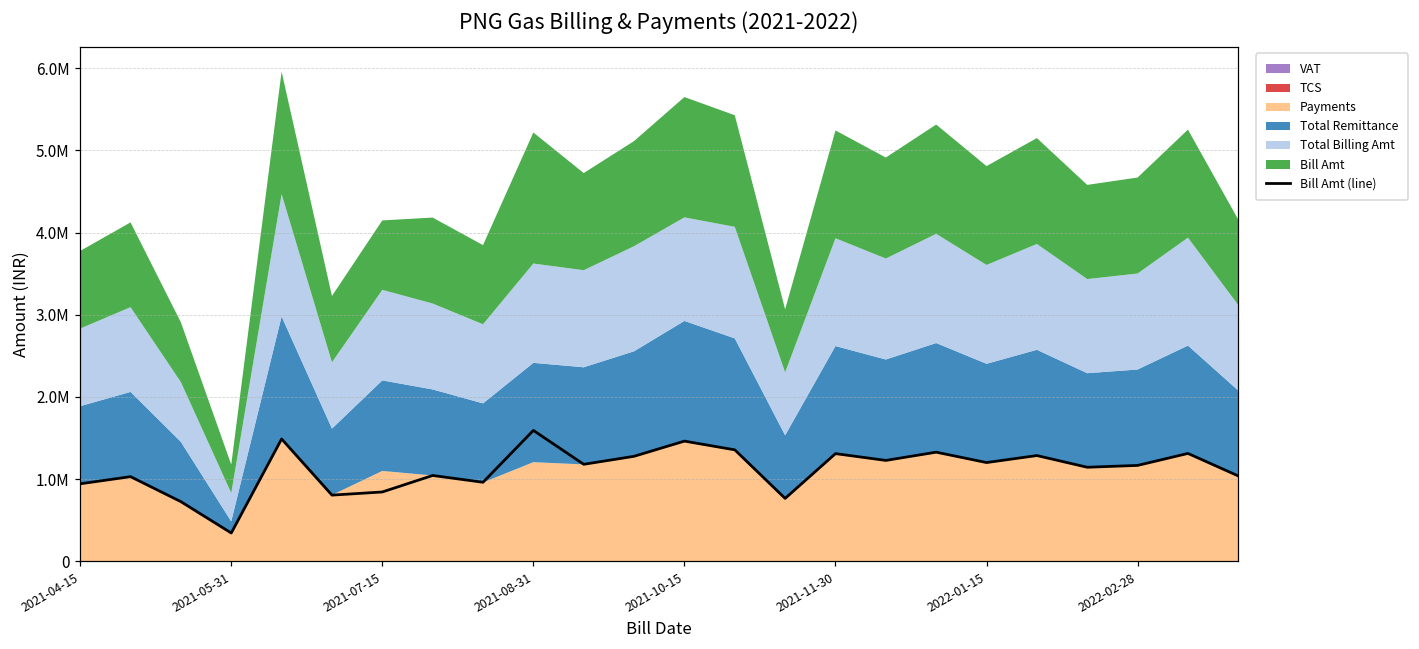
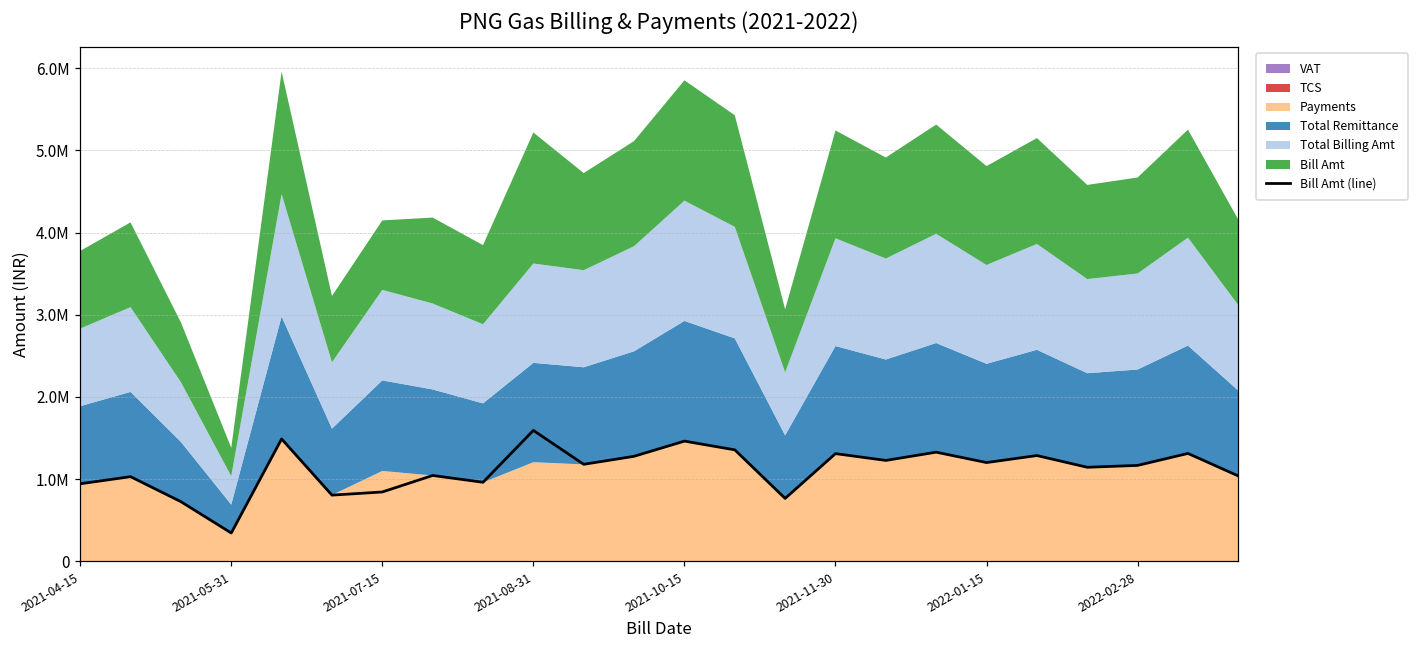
Total Remittance, 2021-05-31: 100000 -> 300000
Total Billing Amt, 2021-10-15: 1300000 -> 1500000
